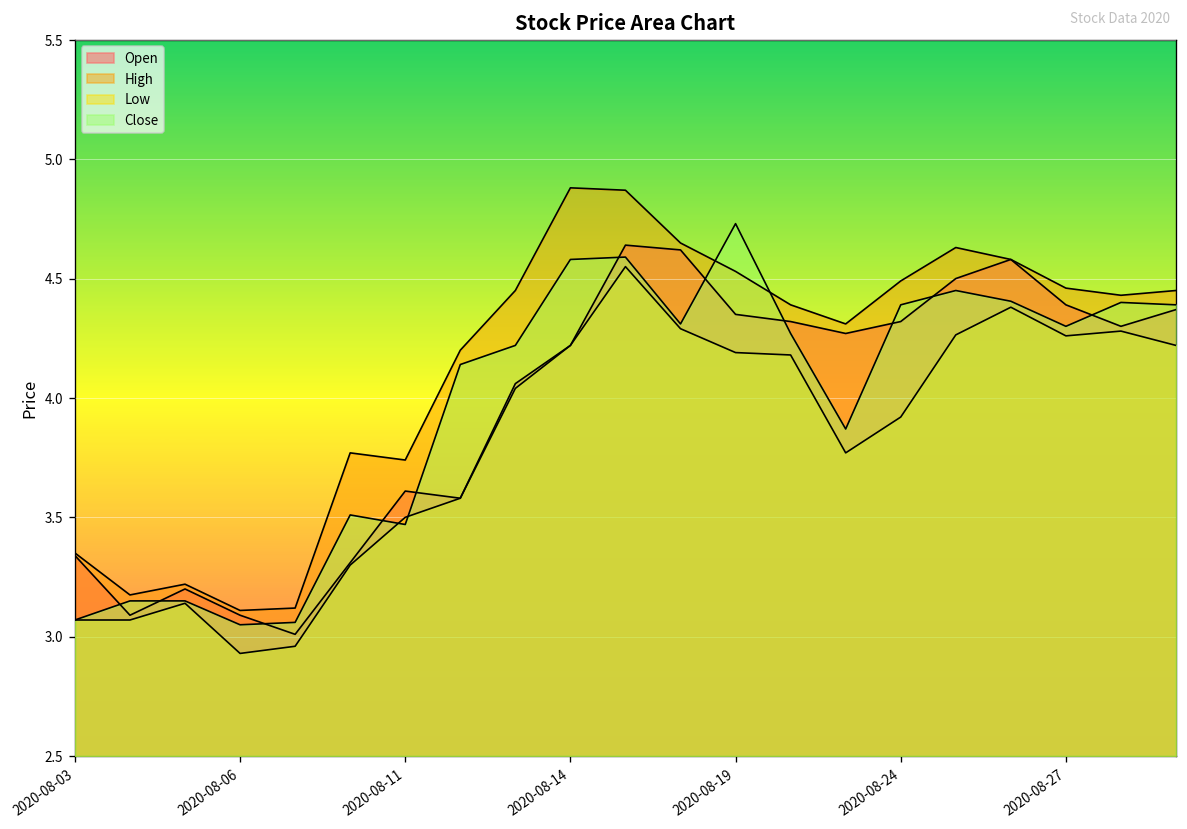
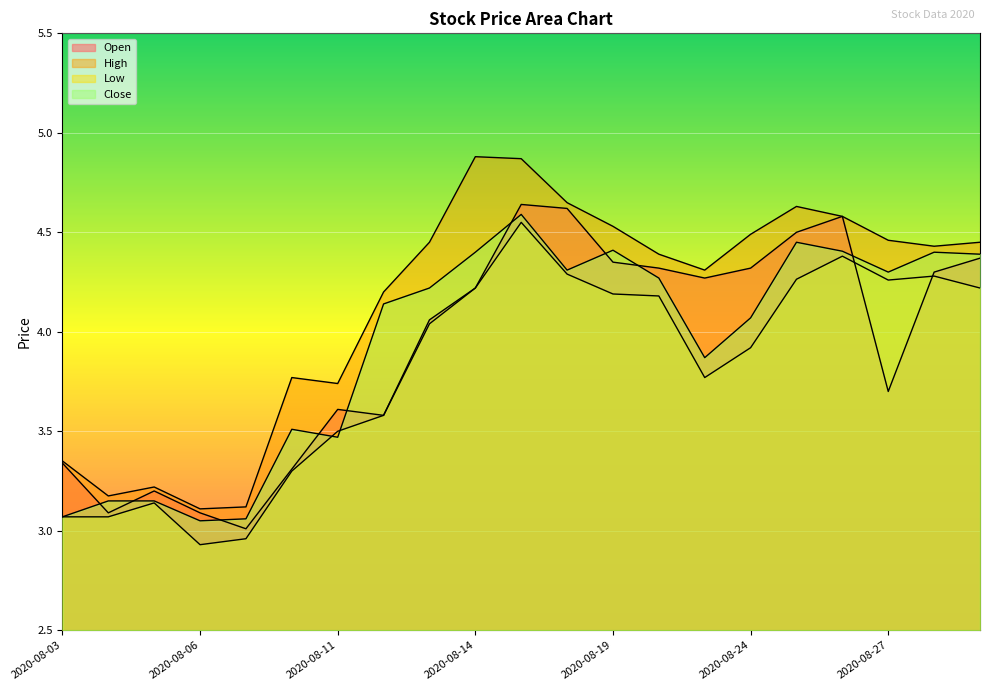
Close, 2020-08-14: 4.58 -> 4.40
Close, 2020-08-19: 4.73 -> 4.41
Close, 2020-08-24: 4.39 -> 4.07
Open, 2020-08-27: 4.39 -> 3.70
